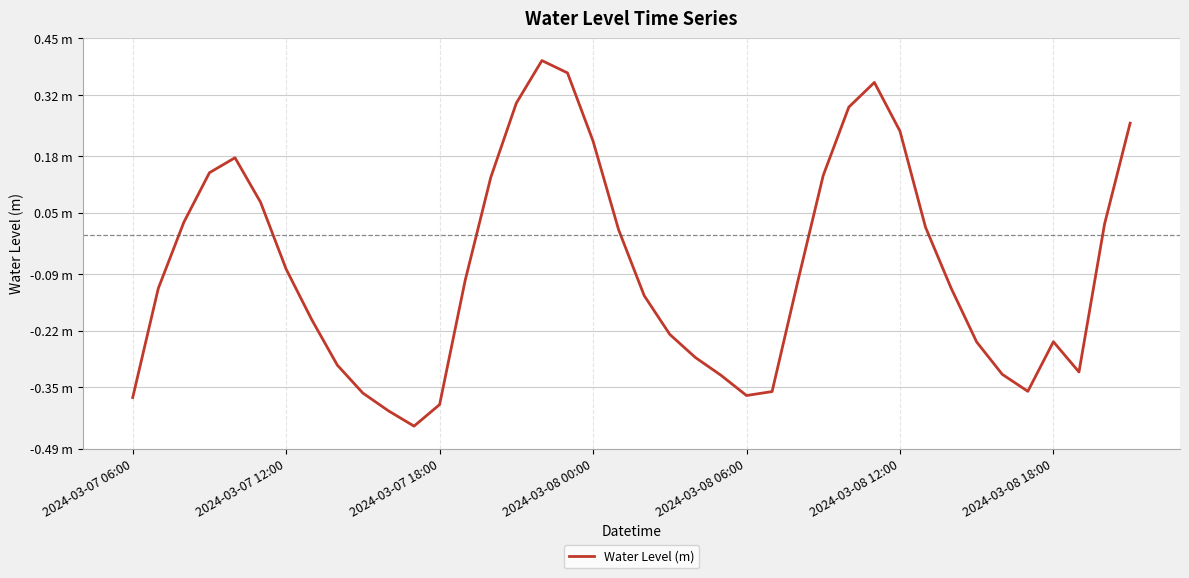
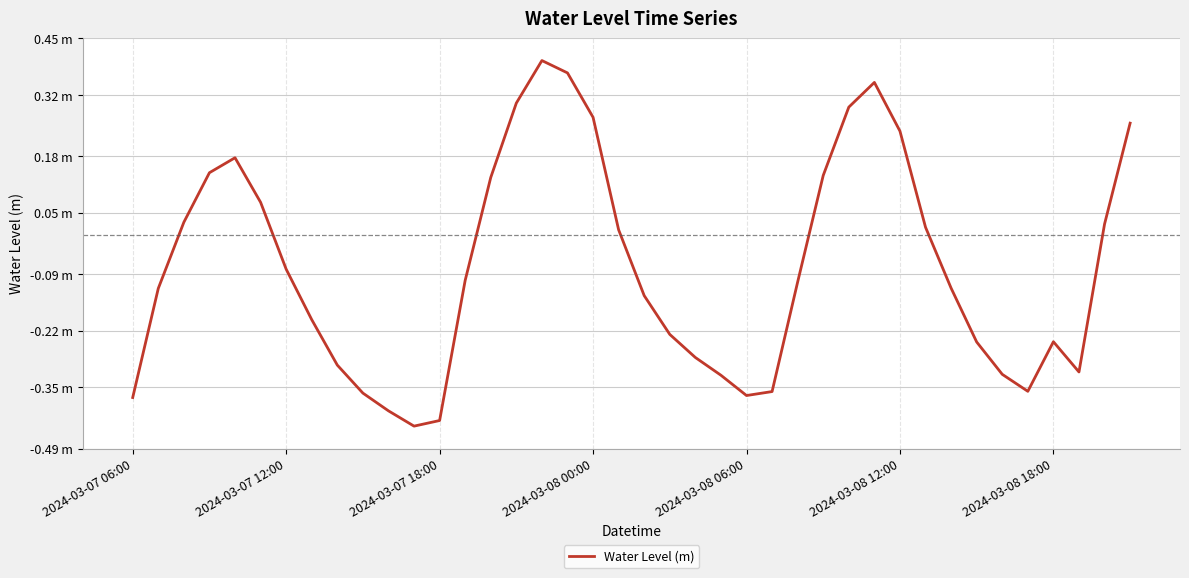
2024-03-07 18:00: -0.39 m -> -0.43 m
2024-03-08 00:00: 0.21 m -> 0.27 m
